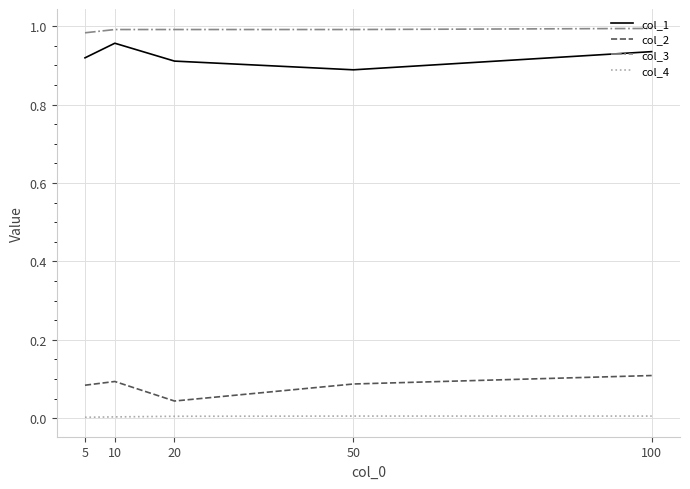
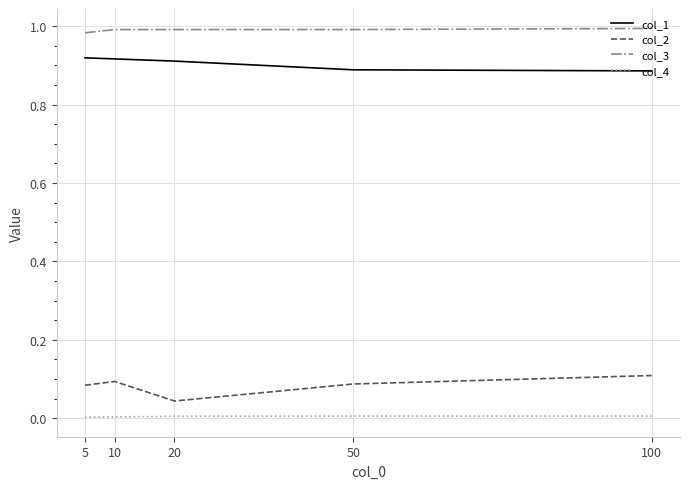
col_1, 10: 0.96 -> 0.92
col_1, 100: 0.94 -> 0.89
